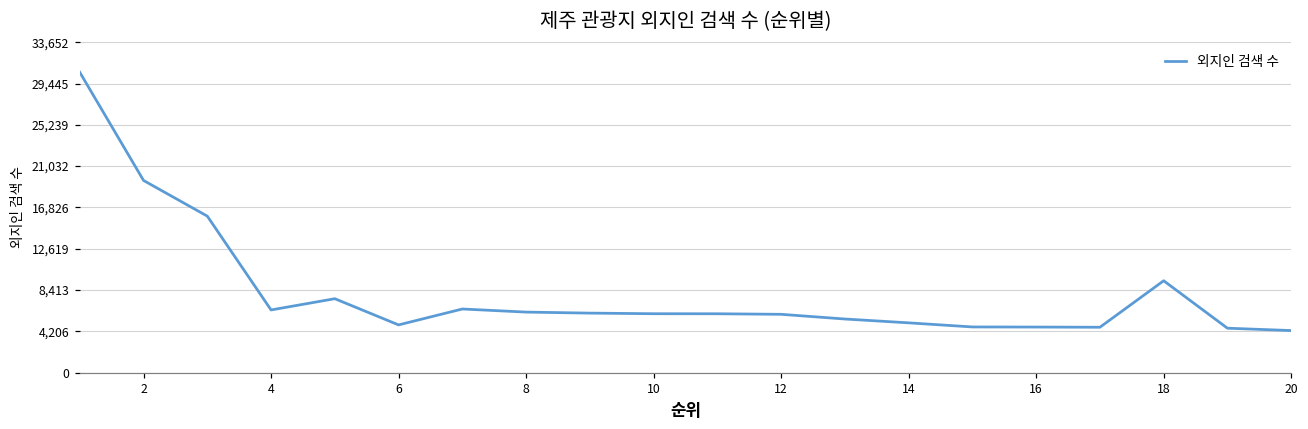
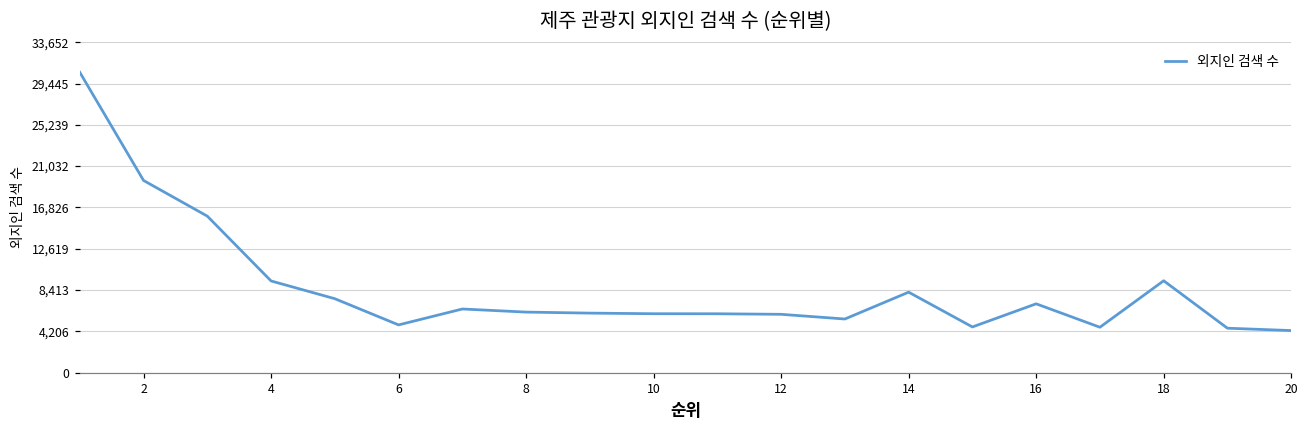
4: 6,000 -> 9,000
14: 5,000 -> 8,000
16: 5,000 -> 7,000
